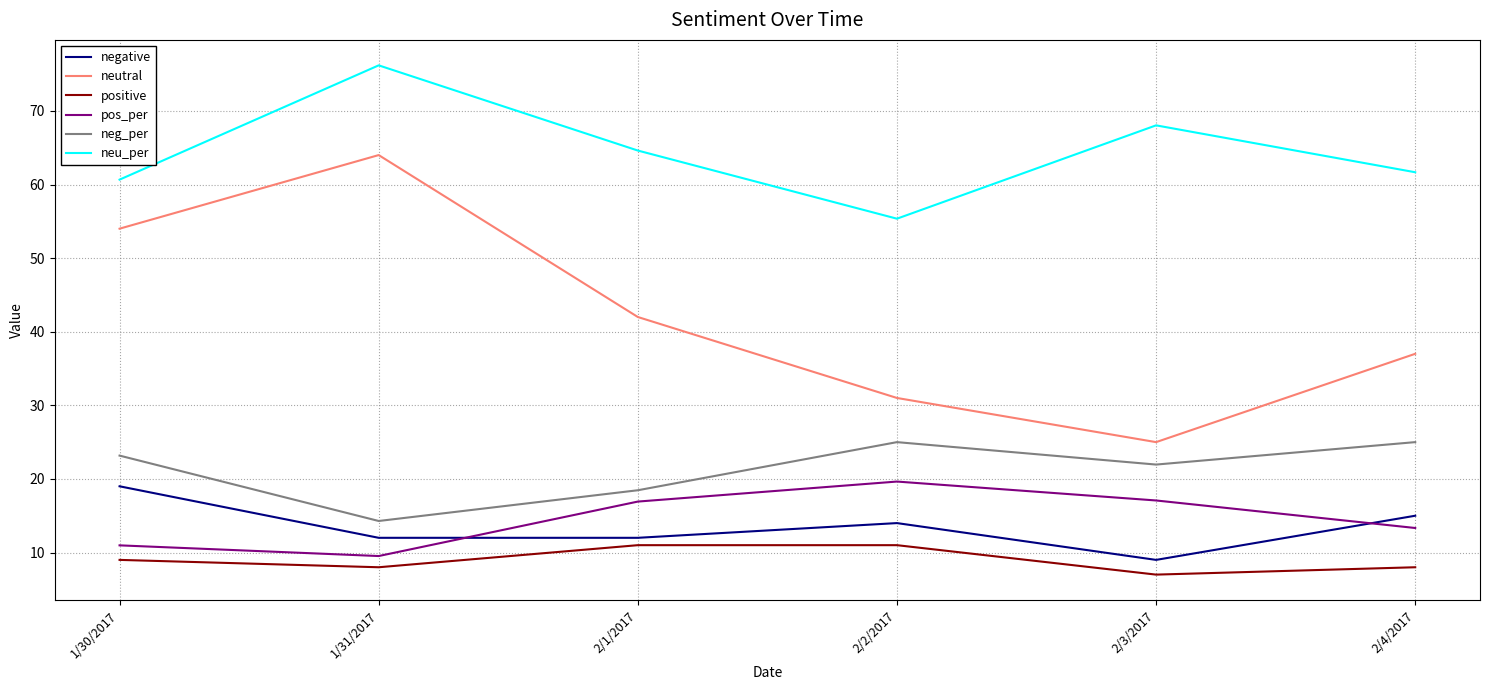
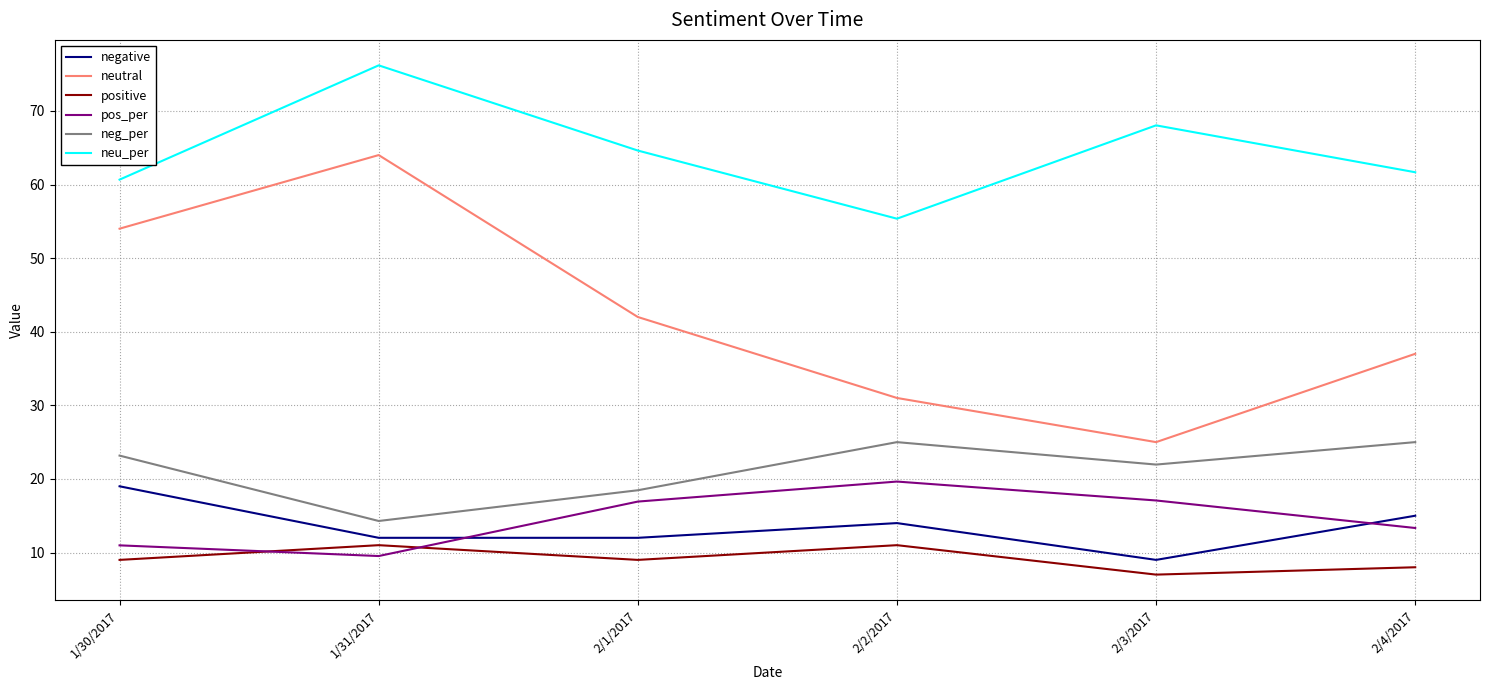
positive, 1/31/2017: 8 -> 11
positive, 2/1/2017: 11 -> 9
